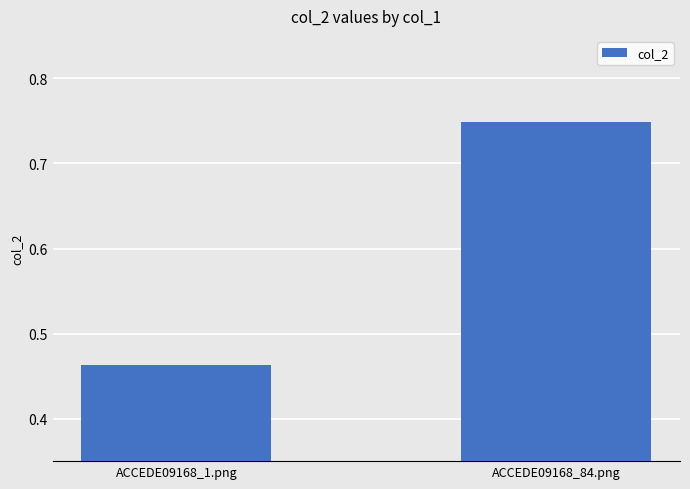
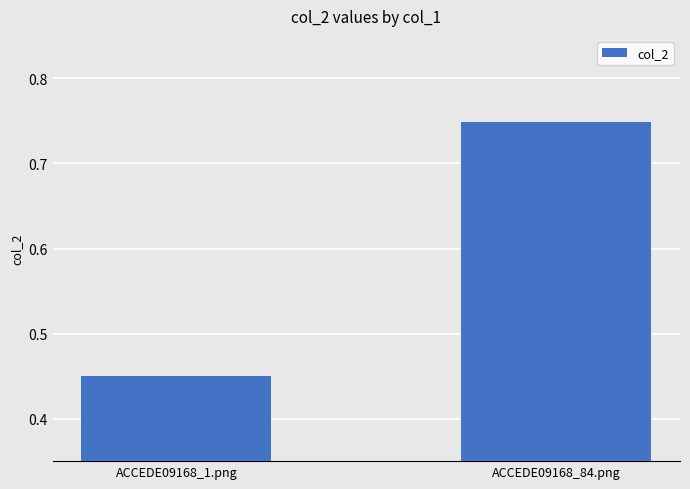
ACCEDE09168_1.png: 0.46 -> 0.45
